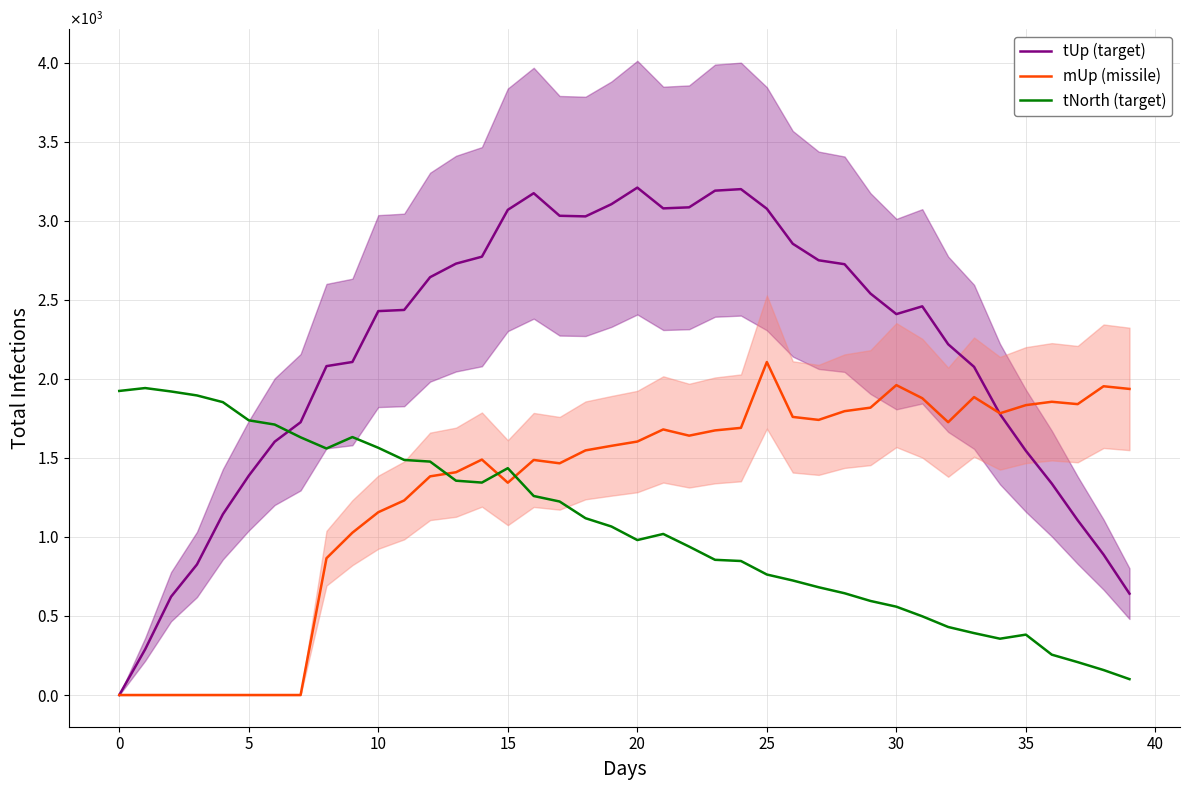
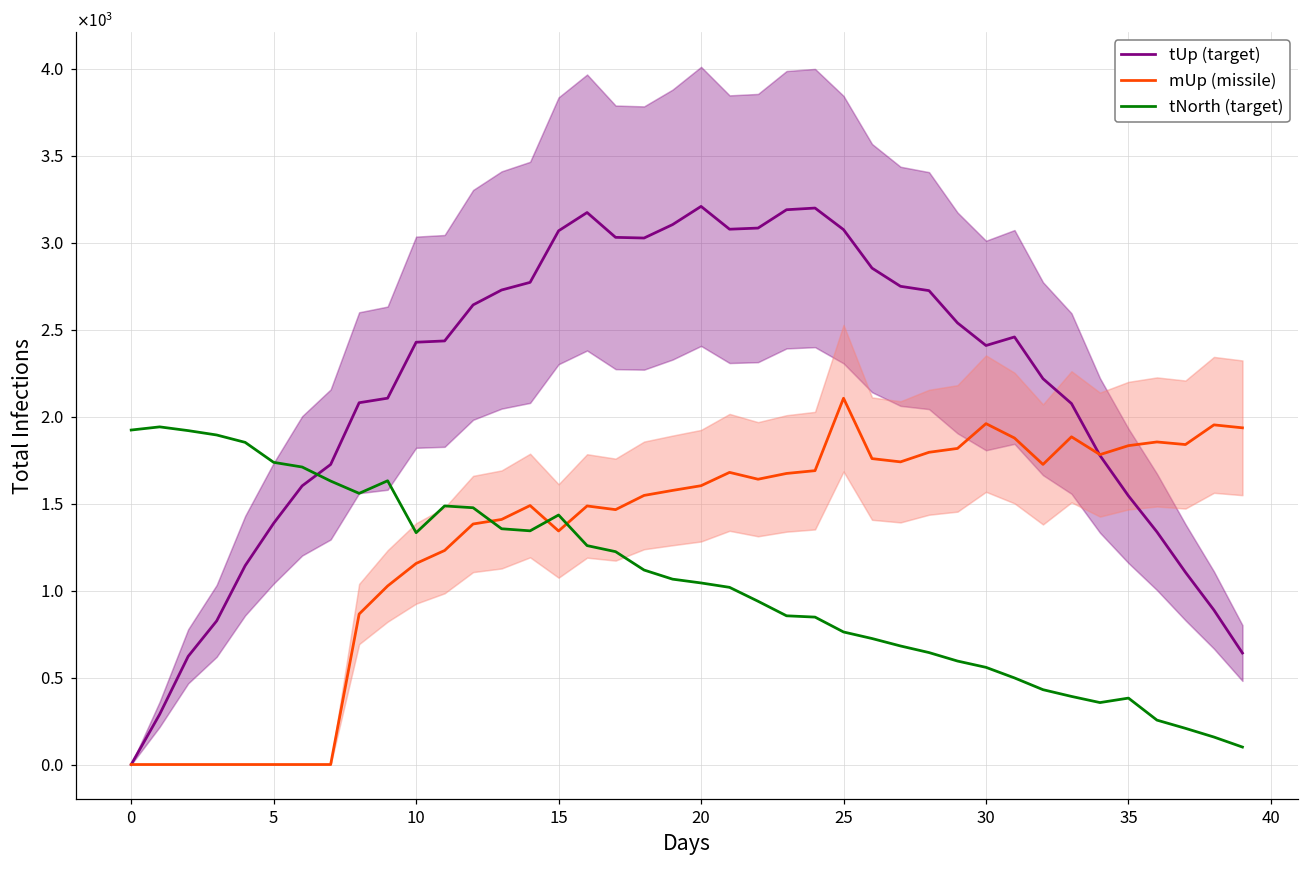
tNorth (target), 10: 1560 -> 1330
tNorth (target), 20: 980 -> 1040
